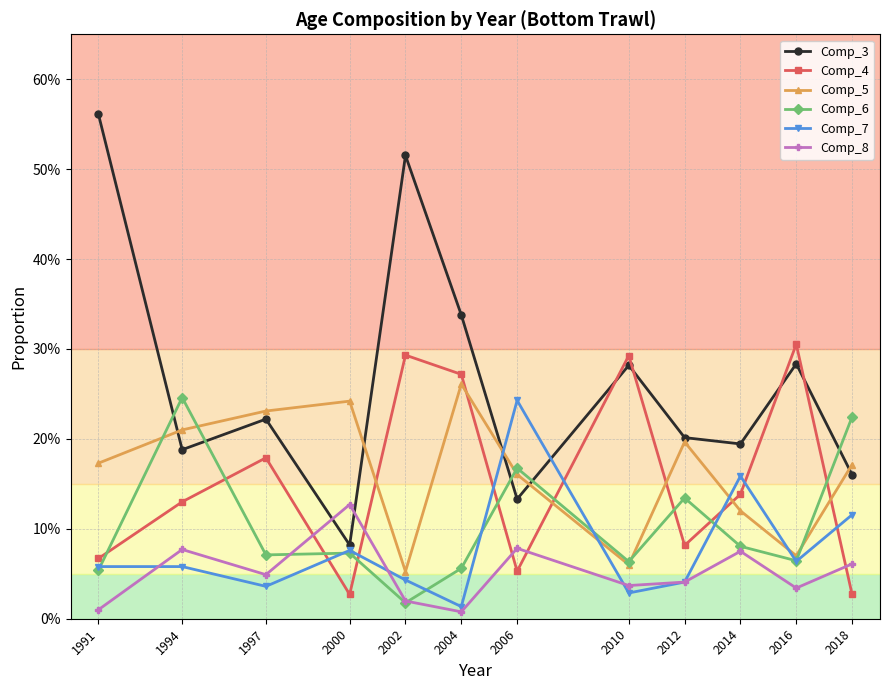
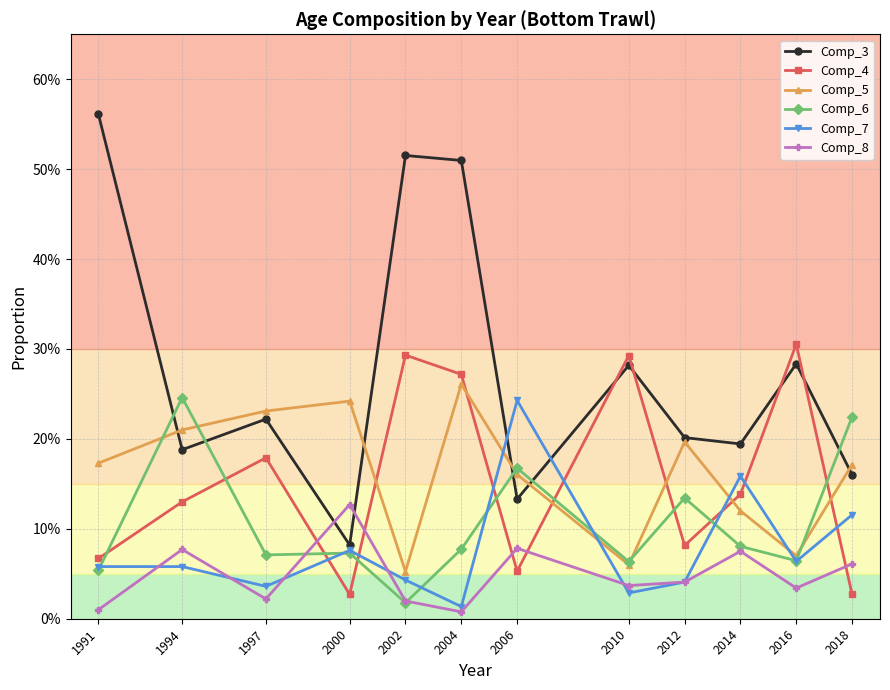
Comp_8, 1997: 5% -> 2%
Comp_3, 2004: 34% -> 51%
Comp_6, 2004: 6% -> 8%
